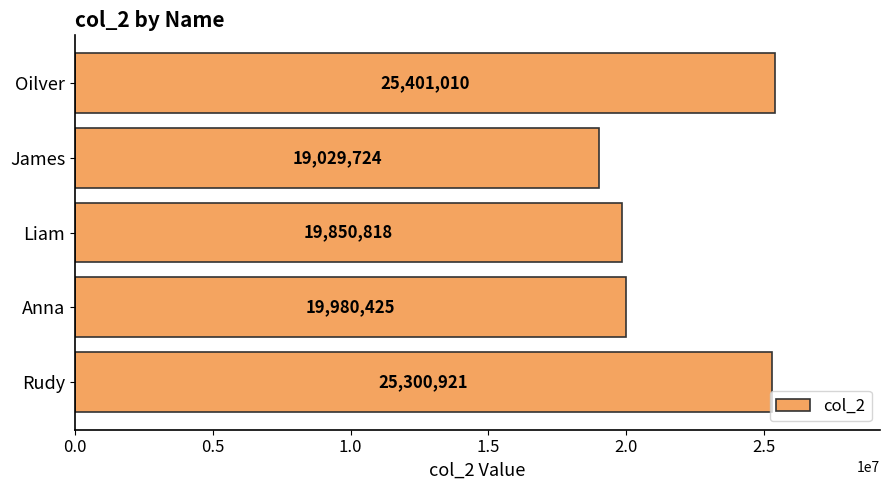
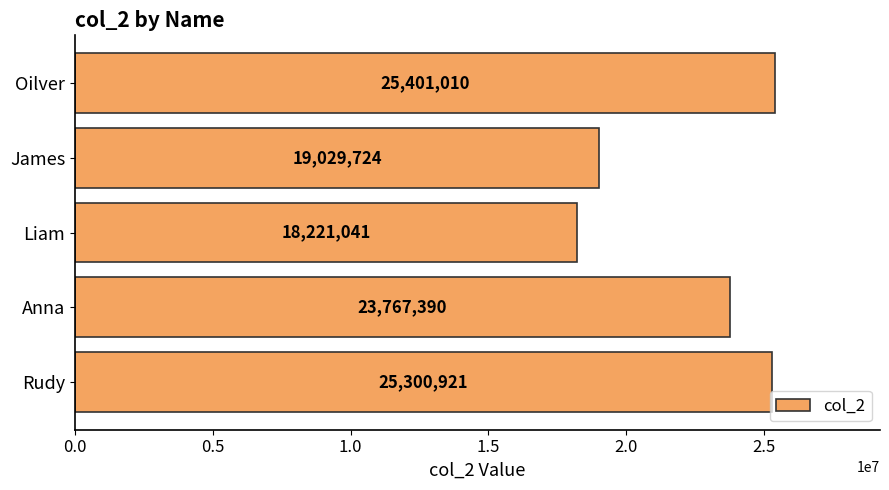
Liam: 19,850,818 -> 18,221,041
Anna: 19,980,425 -> 23,767,390
